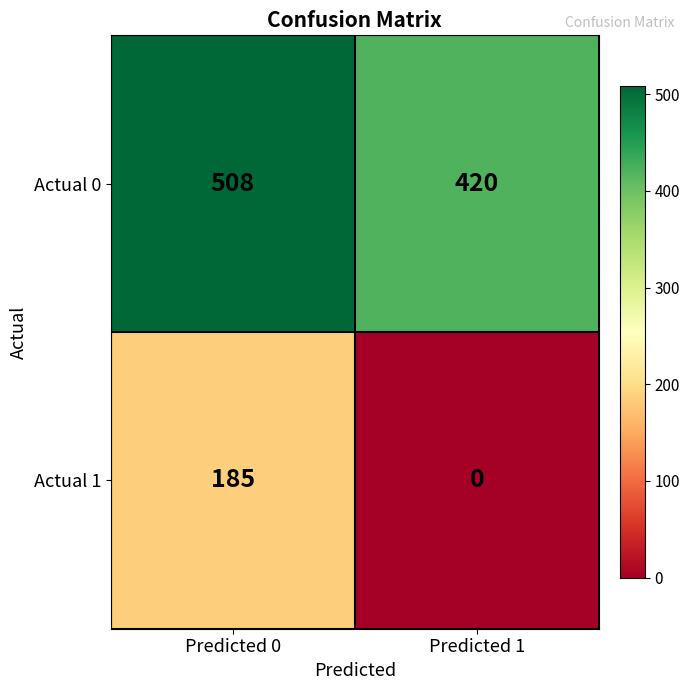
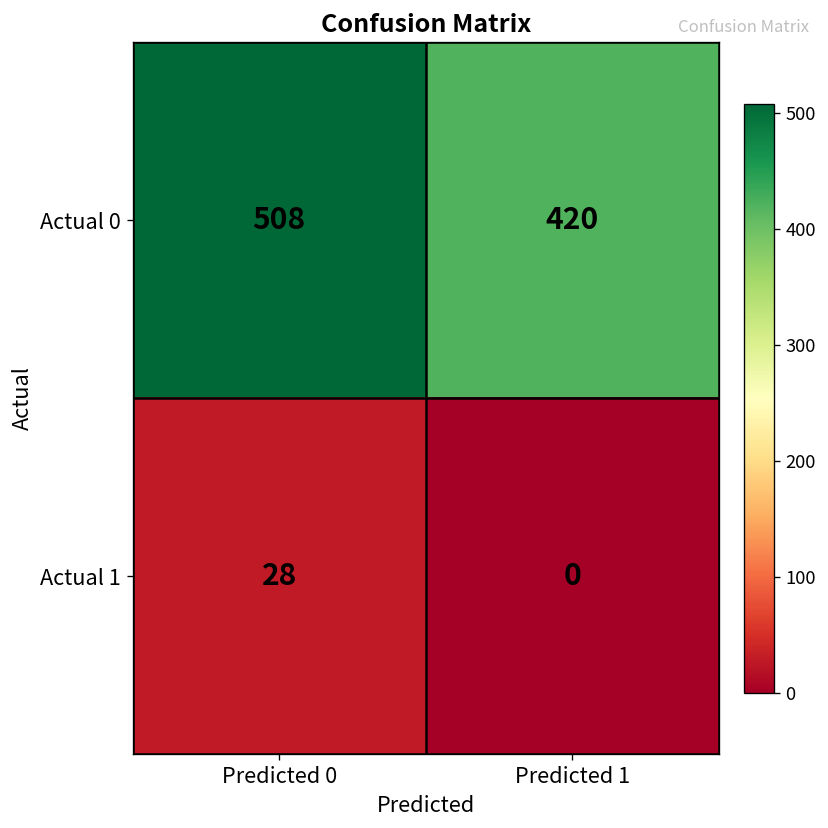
Actual 1, Predicted 0: 185 -> 28
